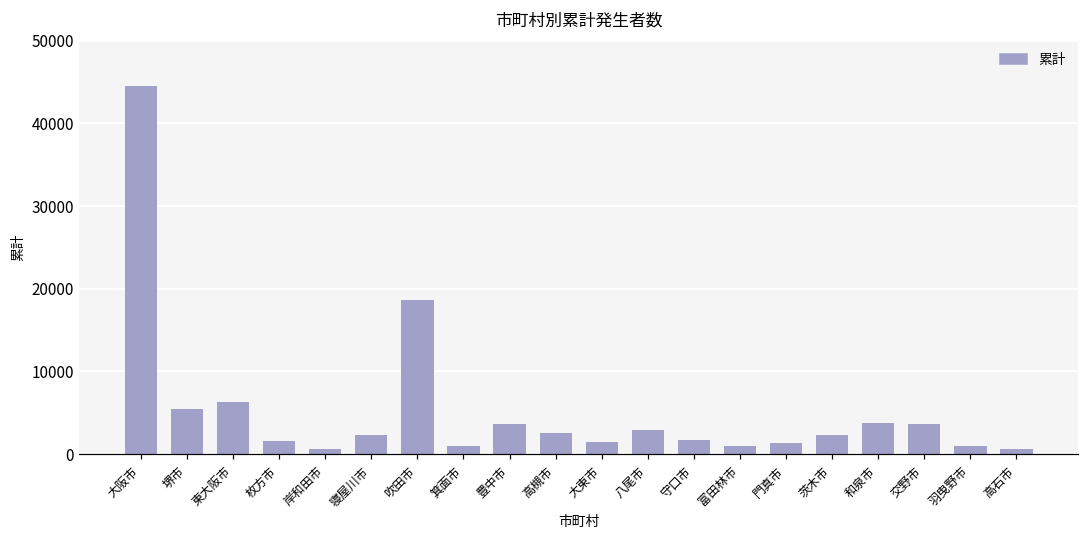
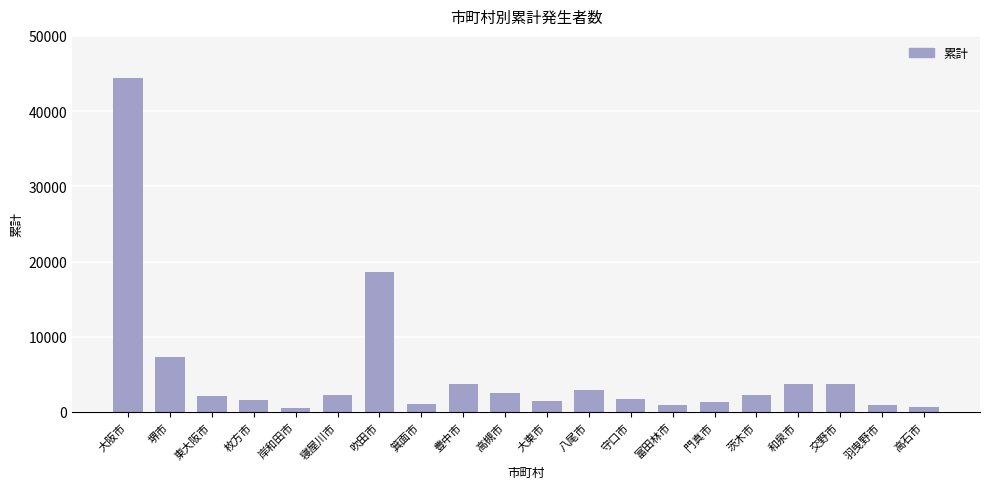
堺市: 5000 -> 7000
東大阪市: 6000 -> 2000
